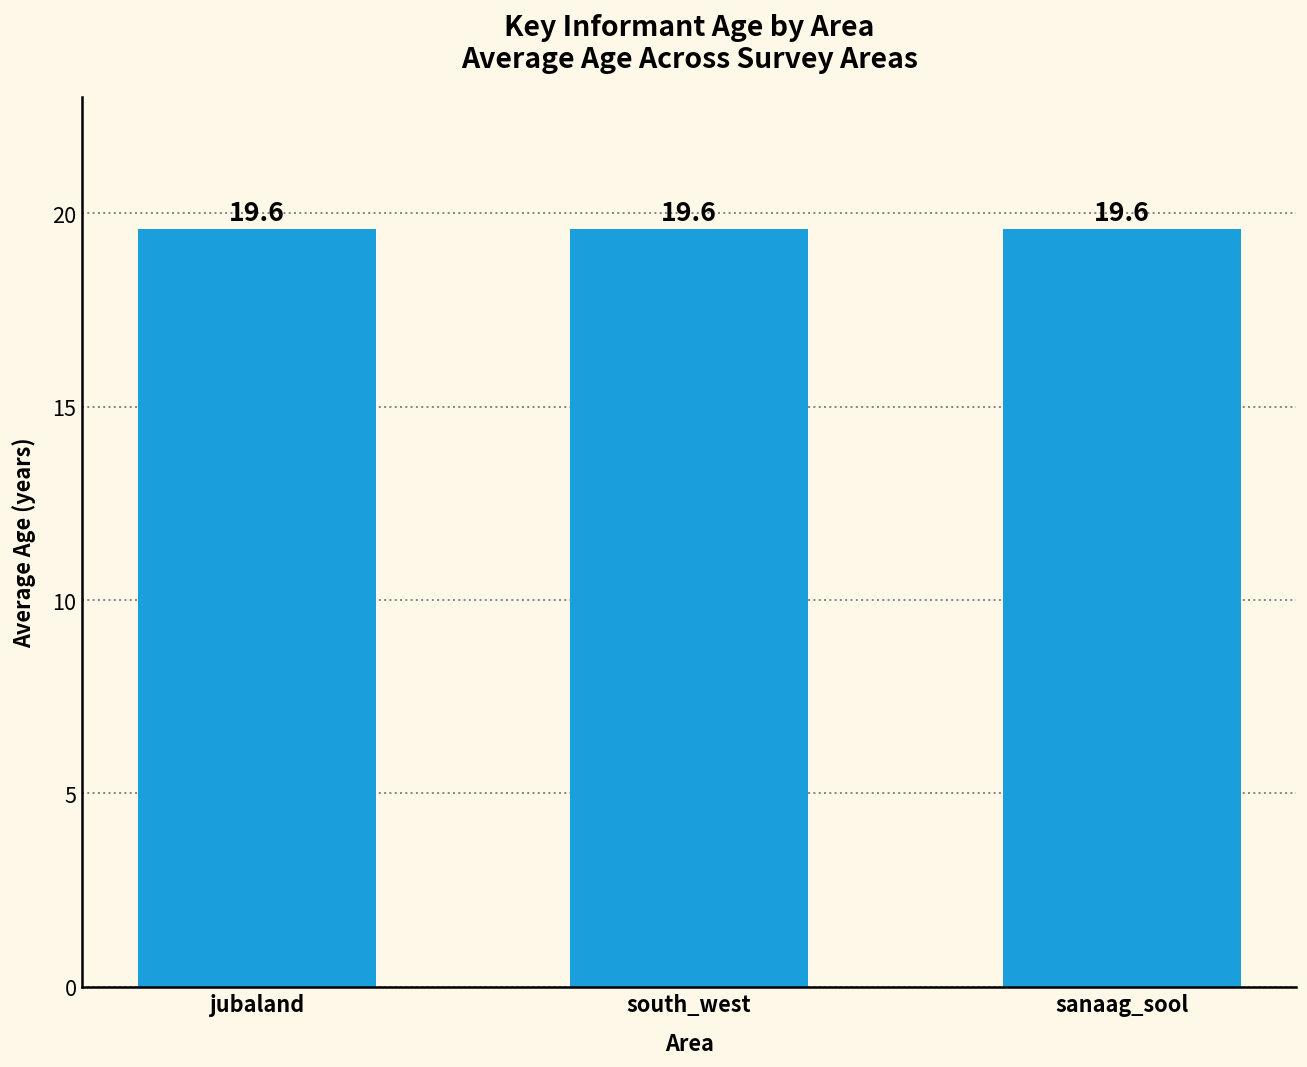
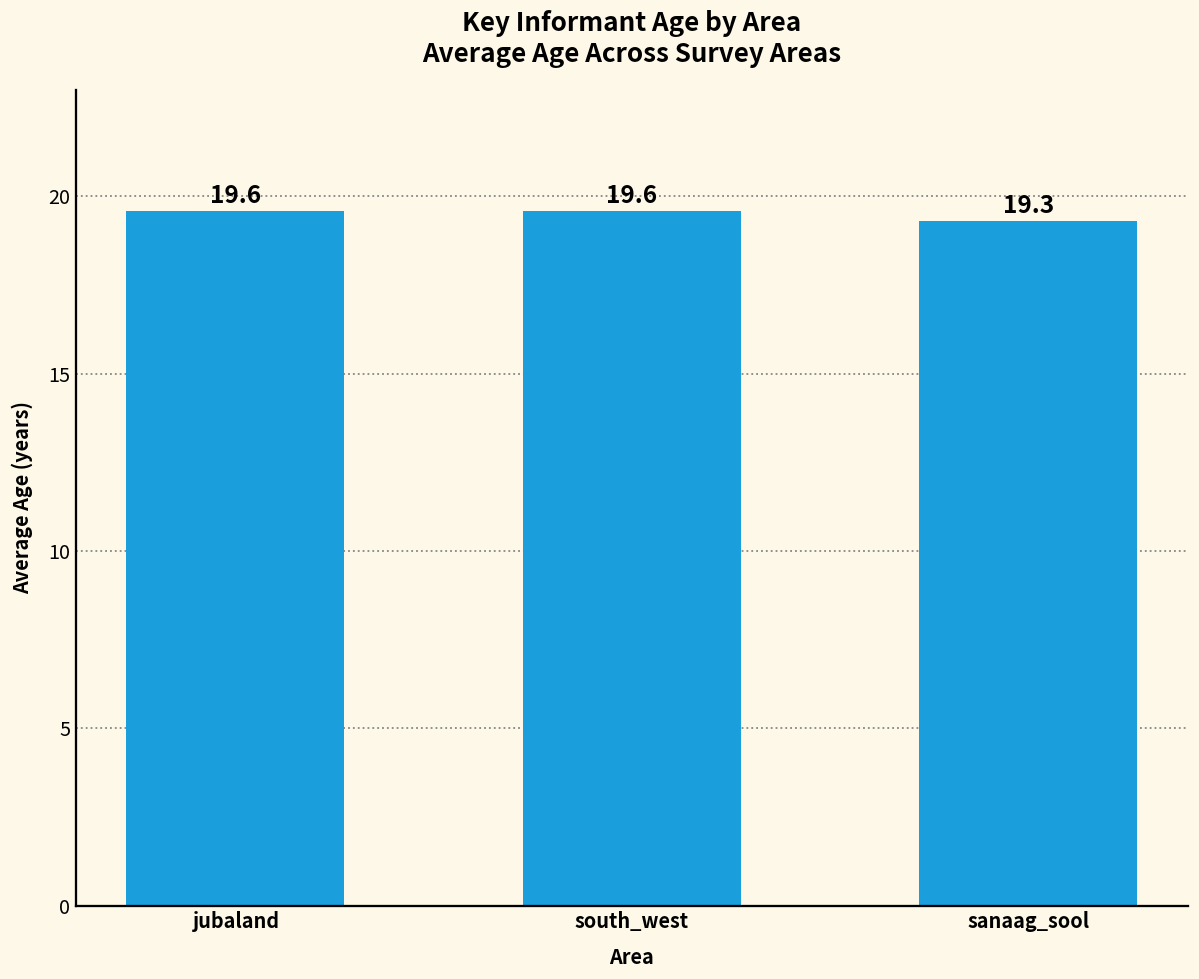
sanaag_sool: 19.6 -> 19.3
